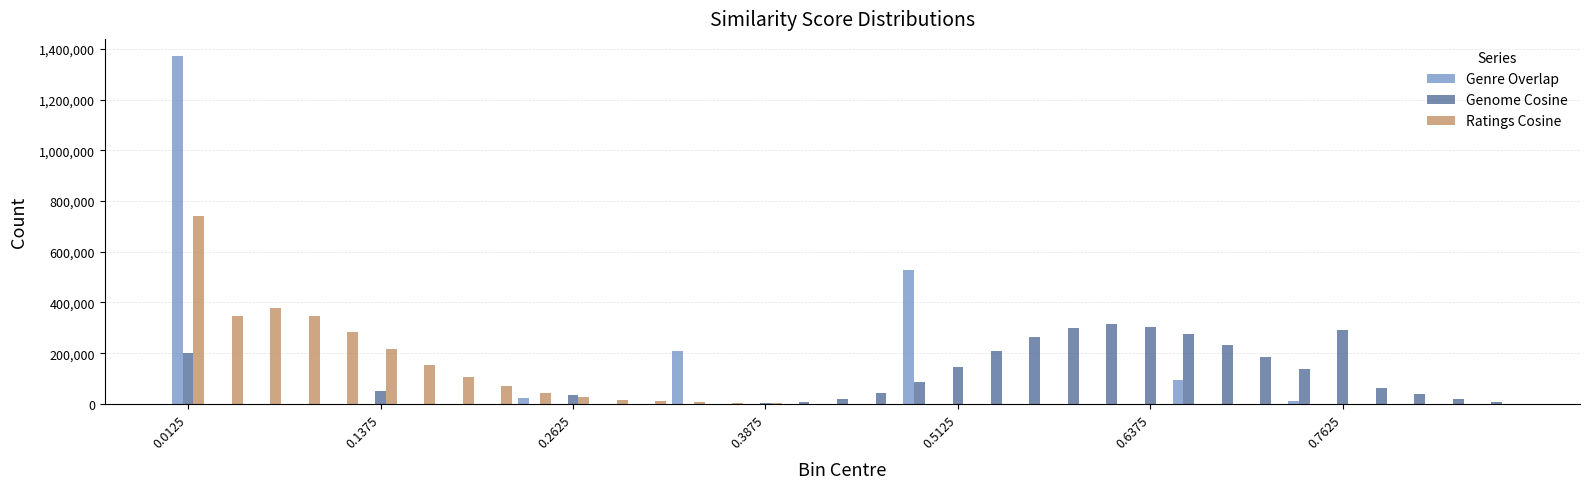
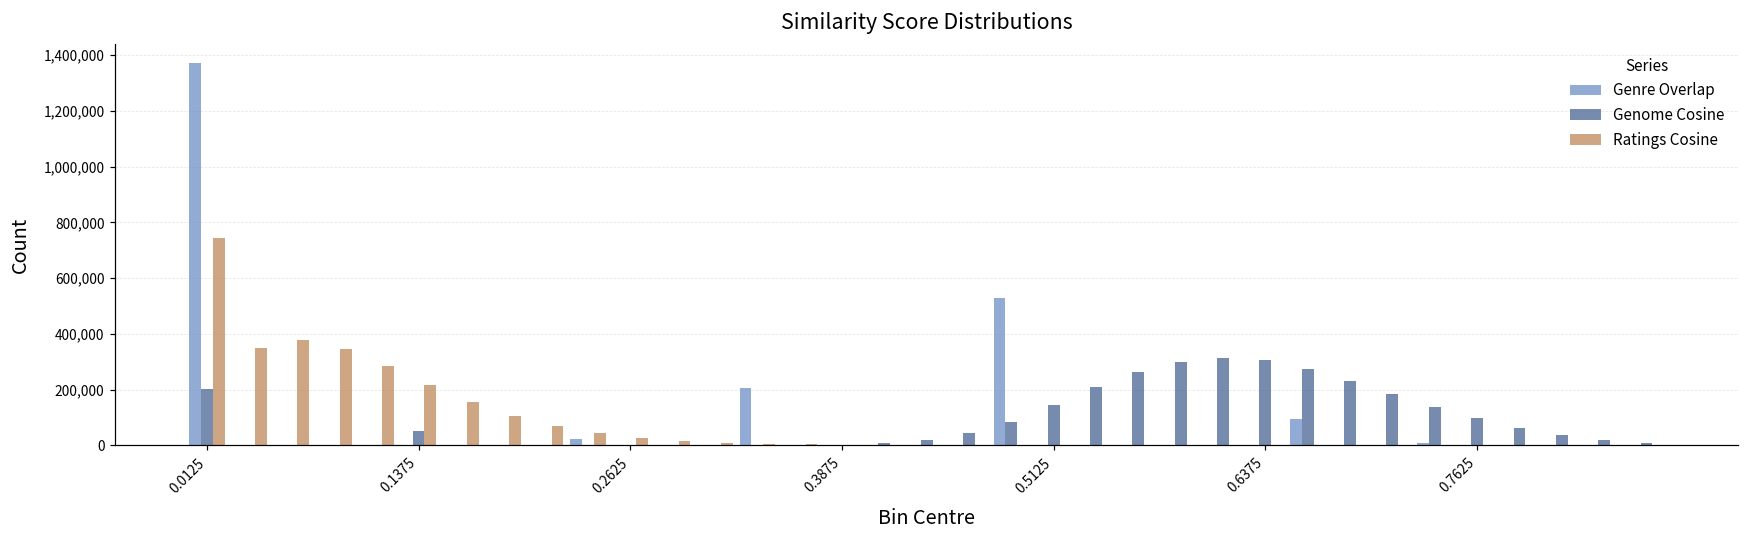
Genome Cosine, 0.2625: 40,000 -> 0
Genome Cosine, 0.7625: 290,000 -> 100,000
